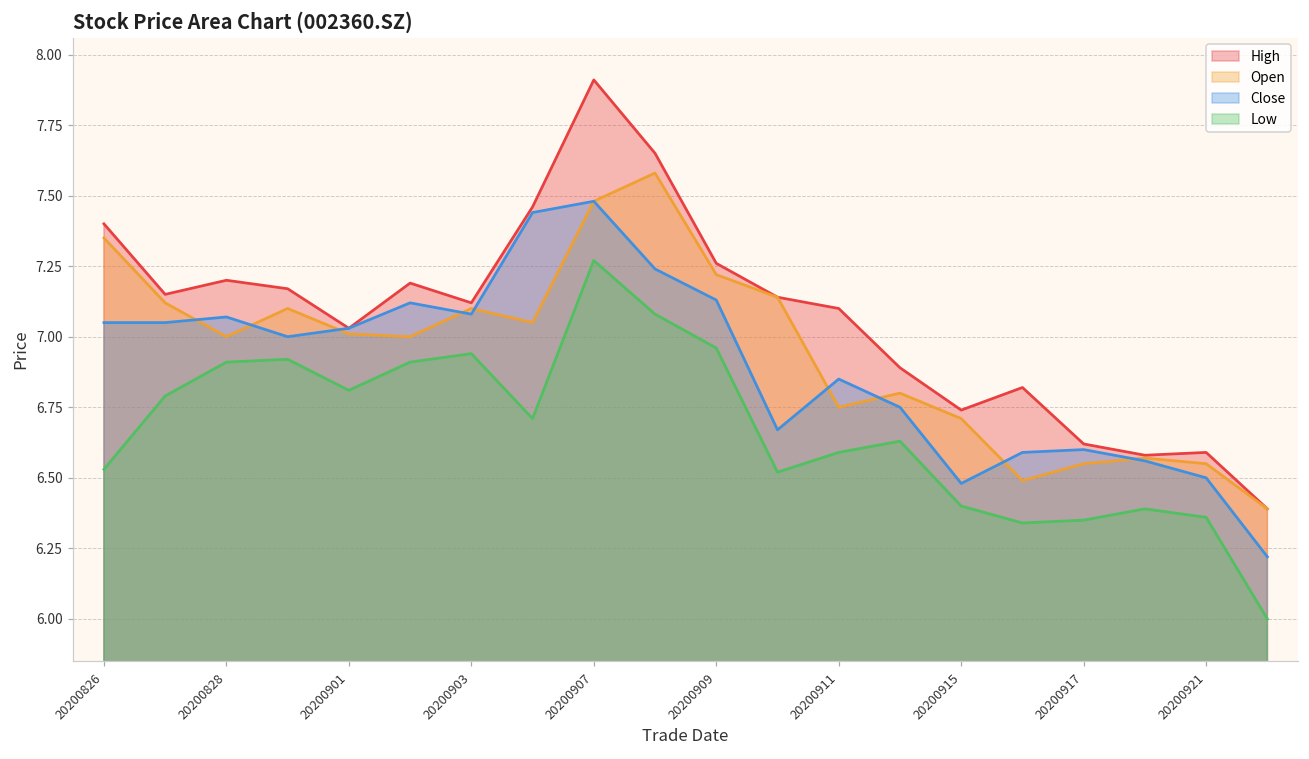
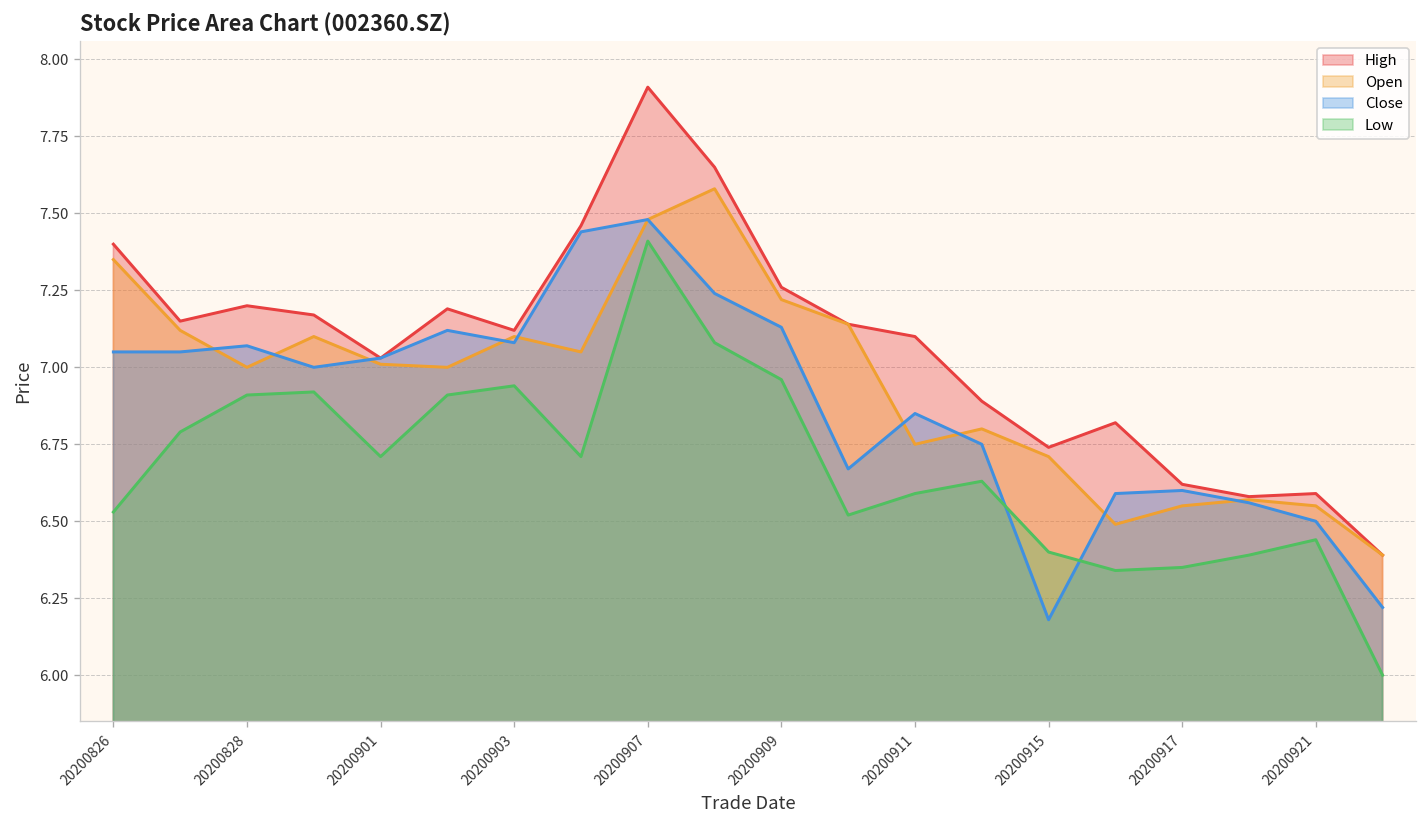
Low, 20200901: 6.81 -> 6.71
Low, 20200907: 7.27 -> 7.41
Close, 20200915: 6.48 -> 6.18
Low, 20200921: 6.36 -> 6.44
